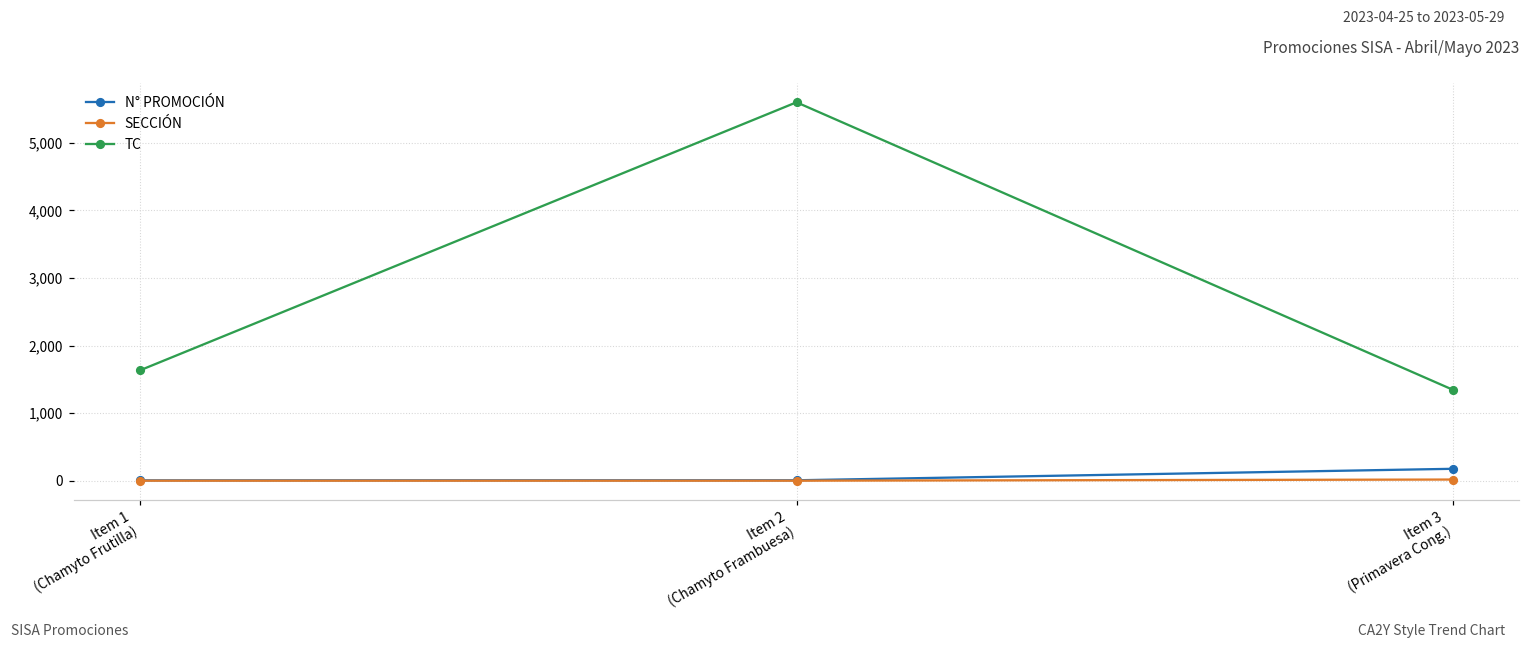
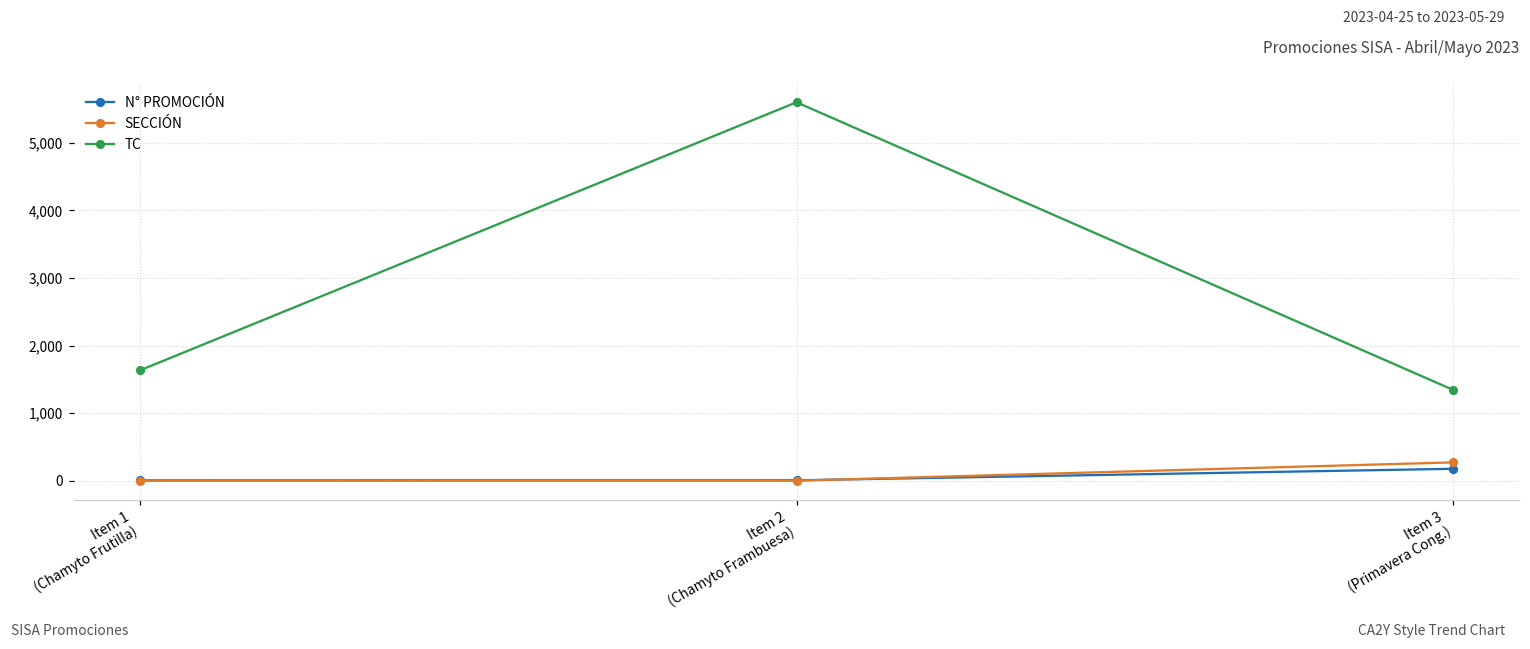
SECCIÓN, Item 3 (Primavera Cong.): 0 -> 300
